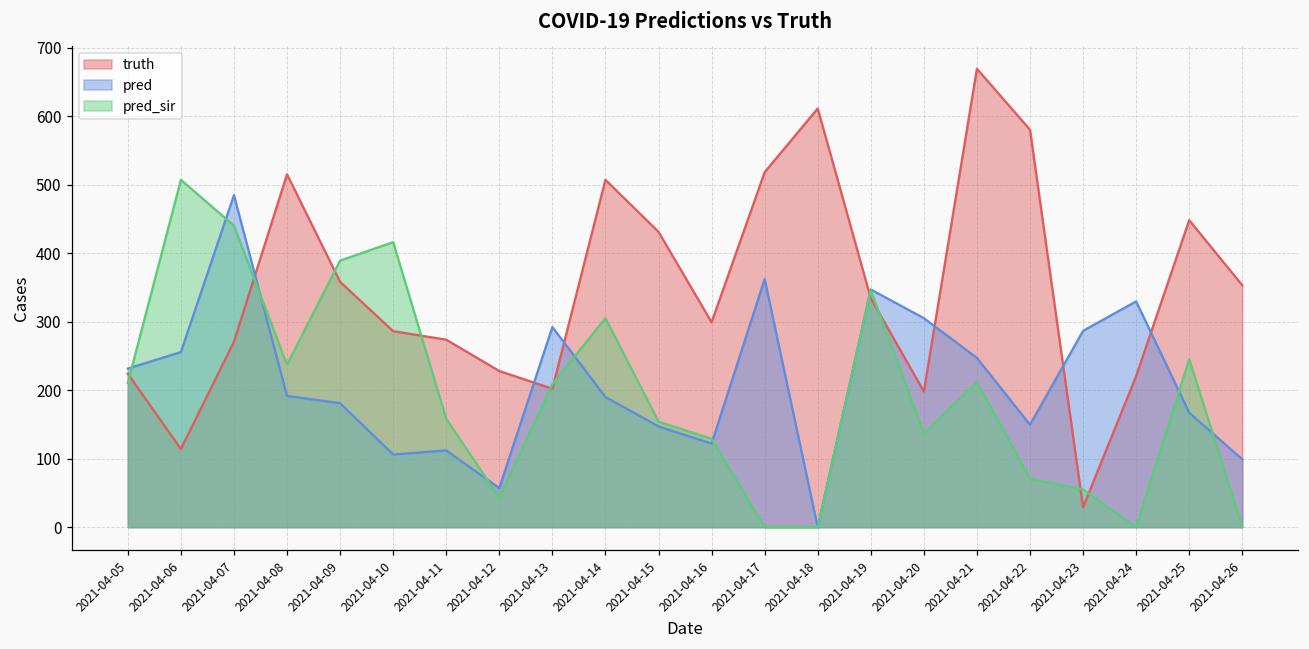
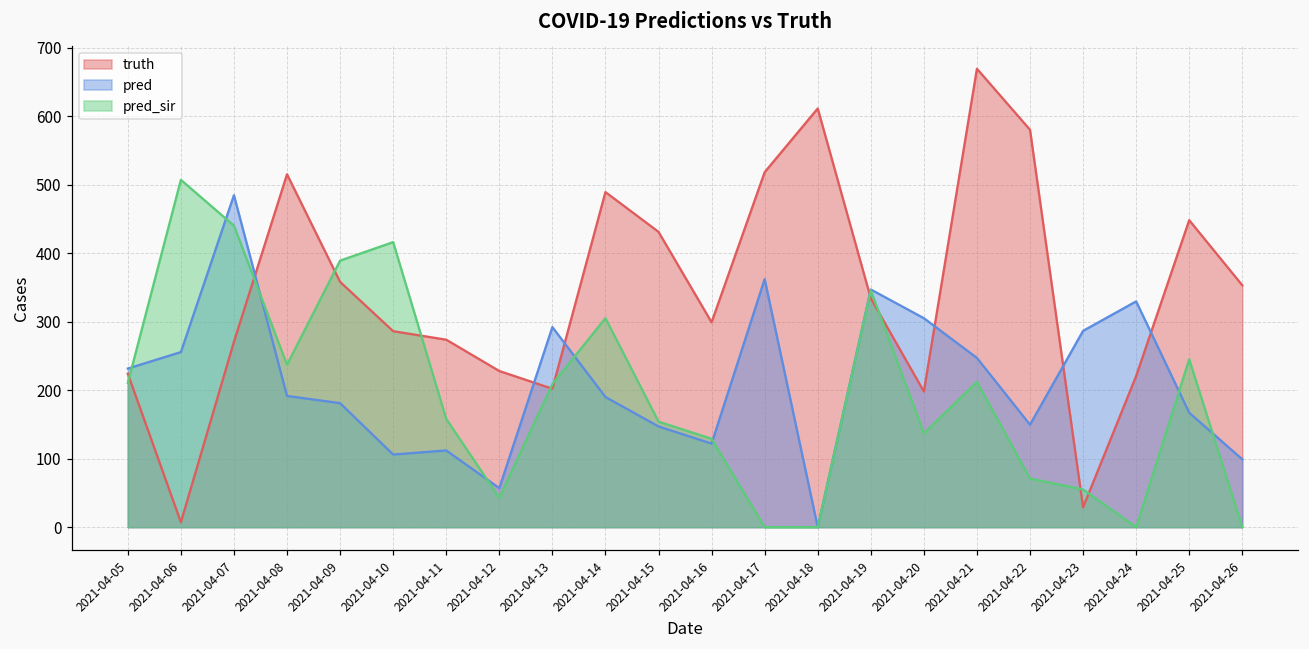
truth, 2021-04-06: 110 -> 10
truth, 2021-04-14: 510 -> 490
